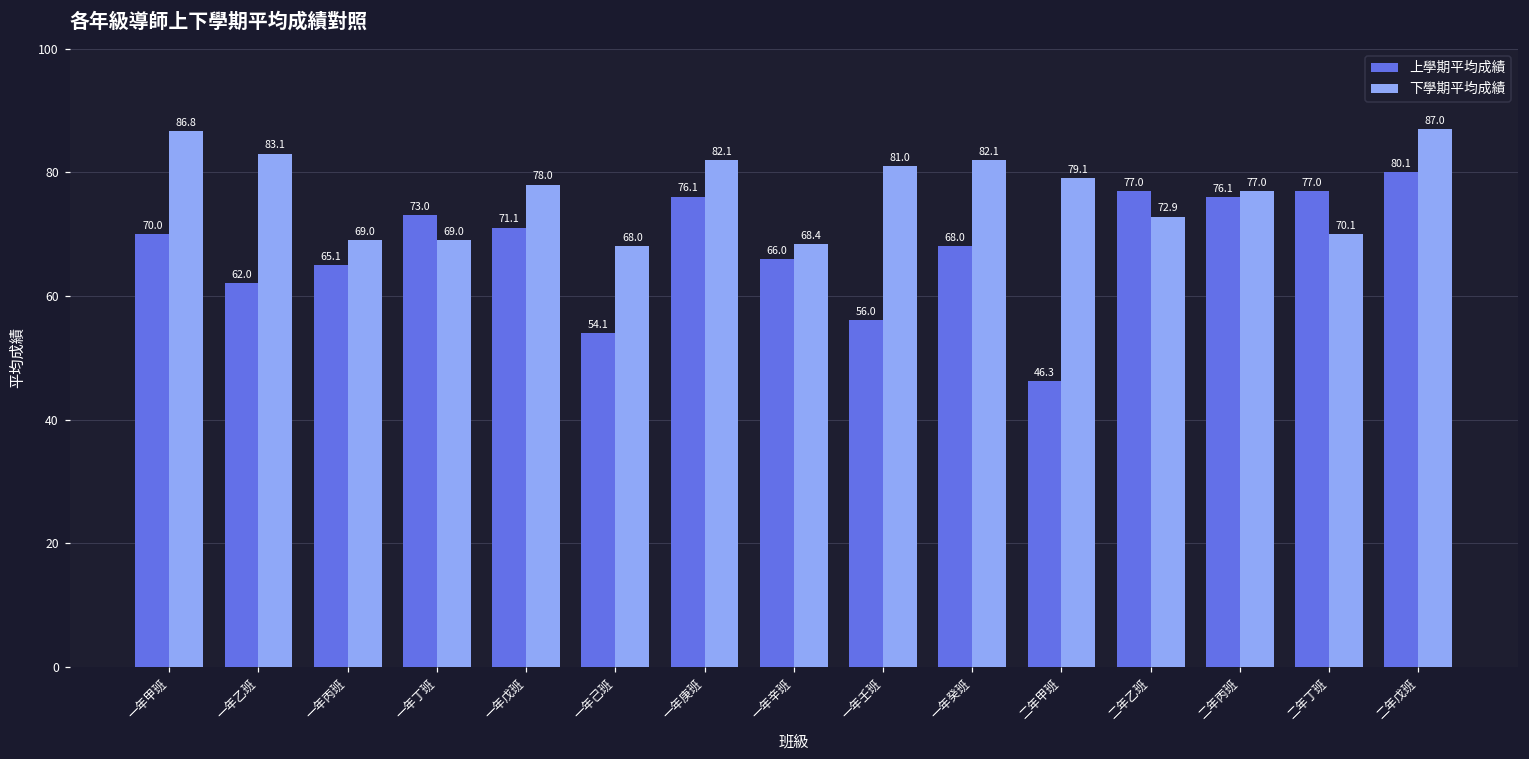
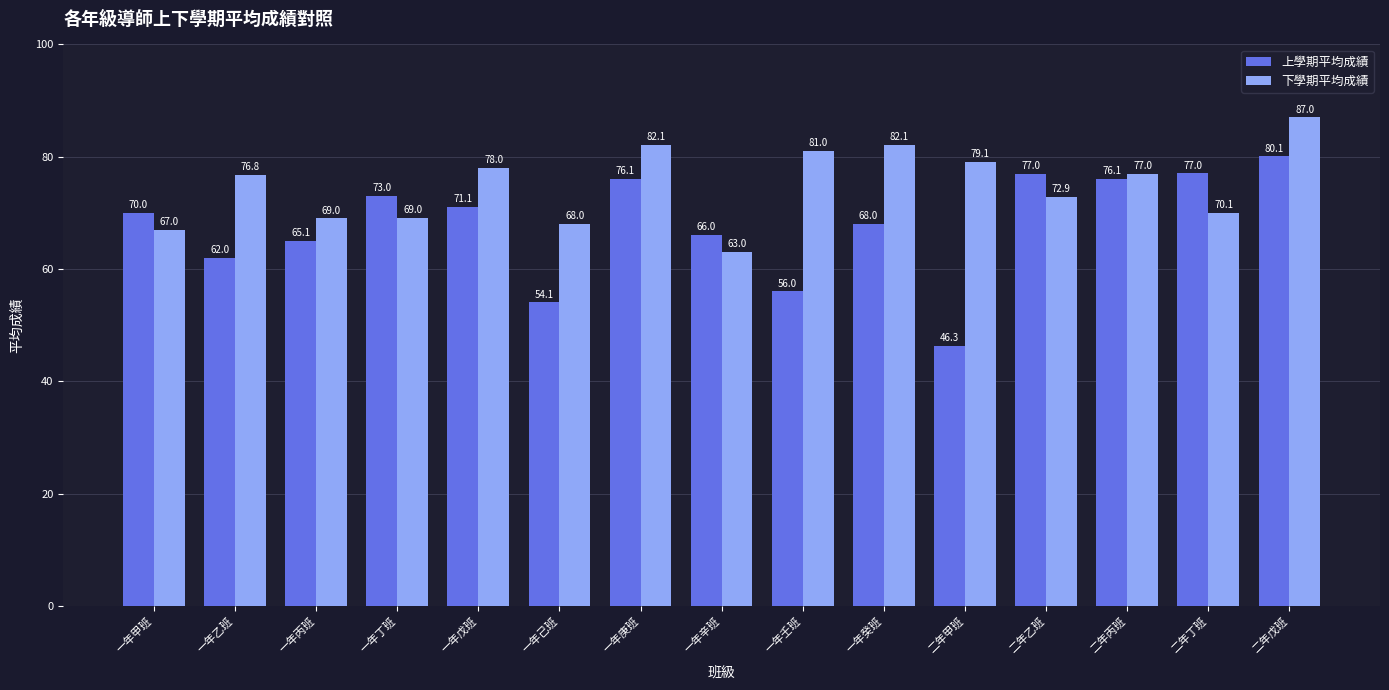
下學期平均成績, 一年甲班: 86.8 -> 67.0
下學期平均成績, 一年乙班: 83.1 -> 76.8
下學期平均成績, 一年辛班: 68.4 -> 63.0
